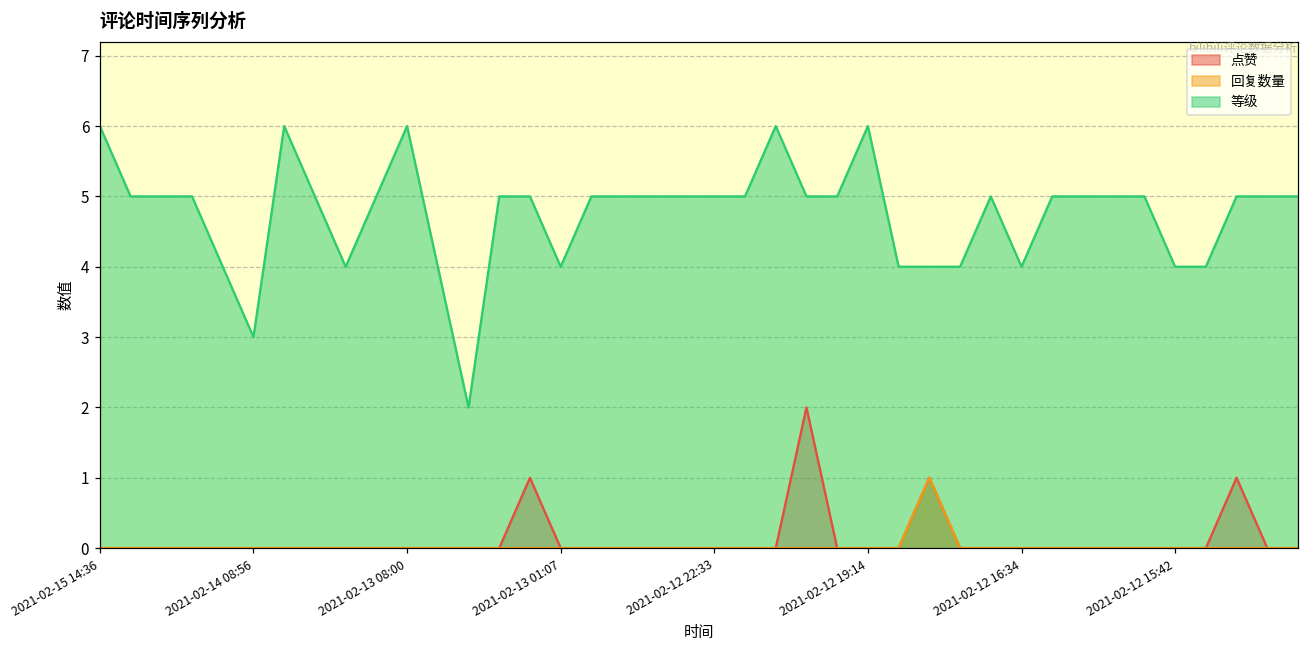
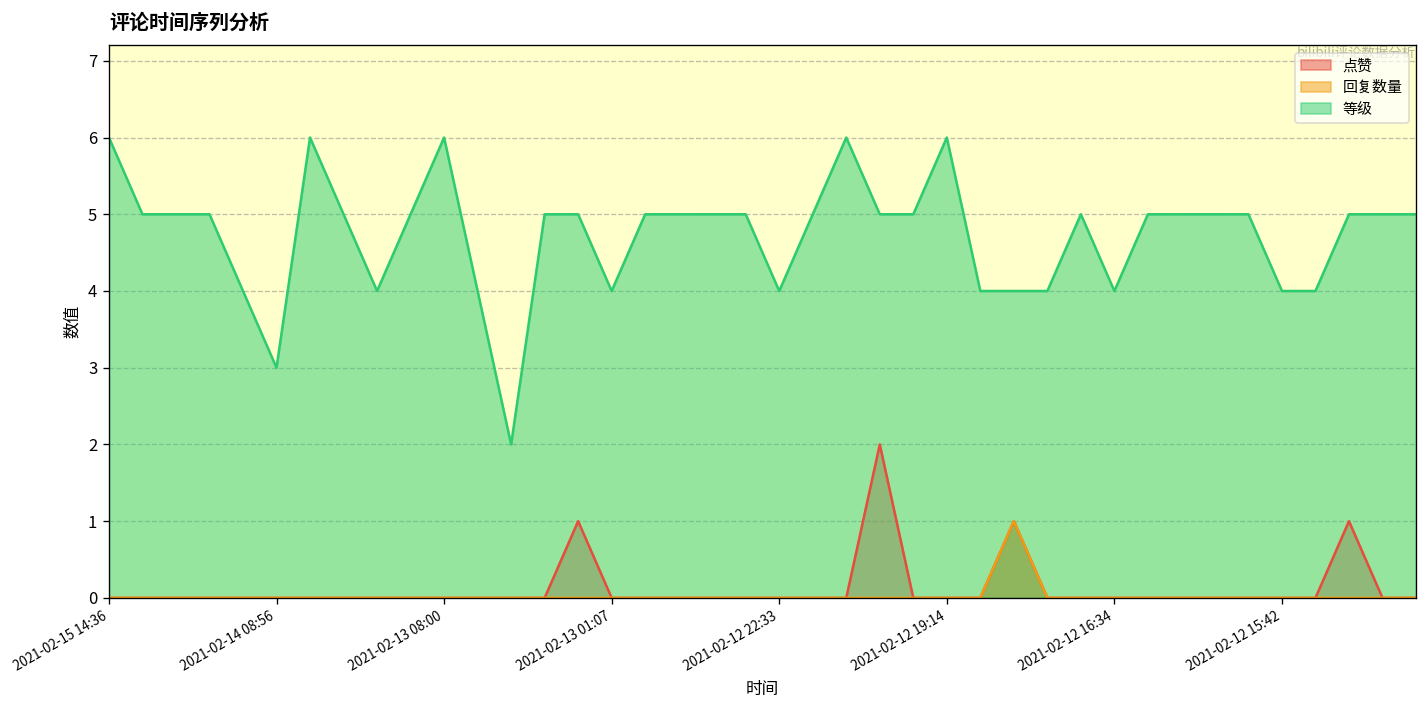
等级, 2021-02-12 22:33: 5 -> 4
